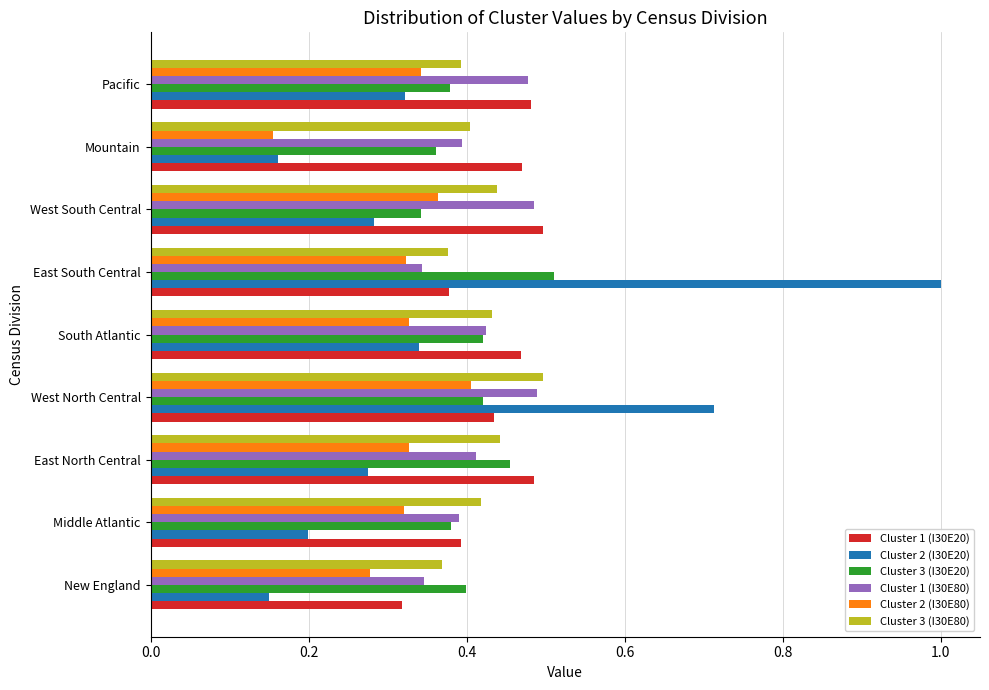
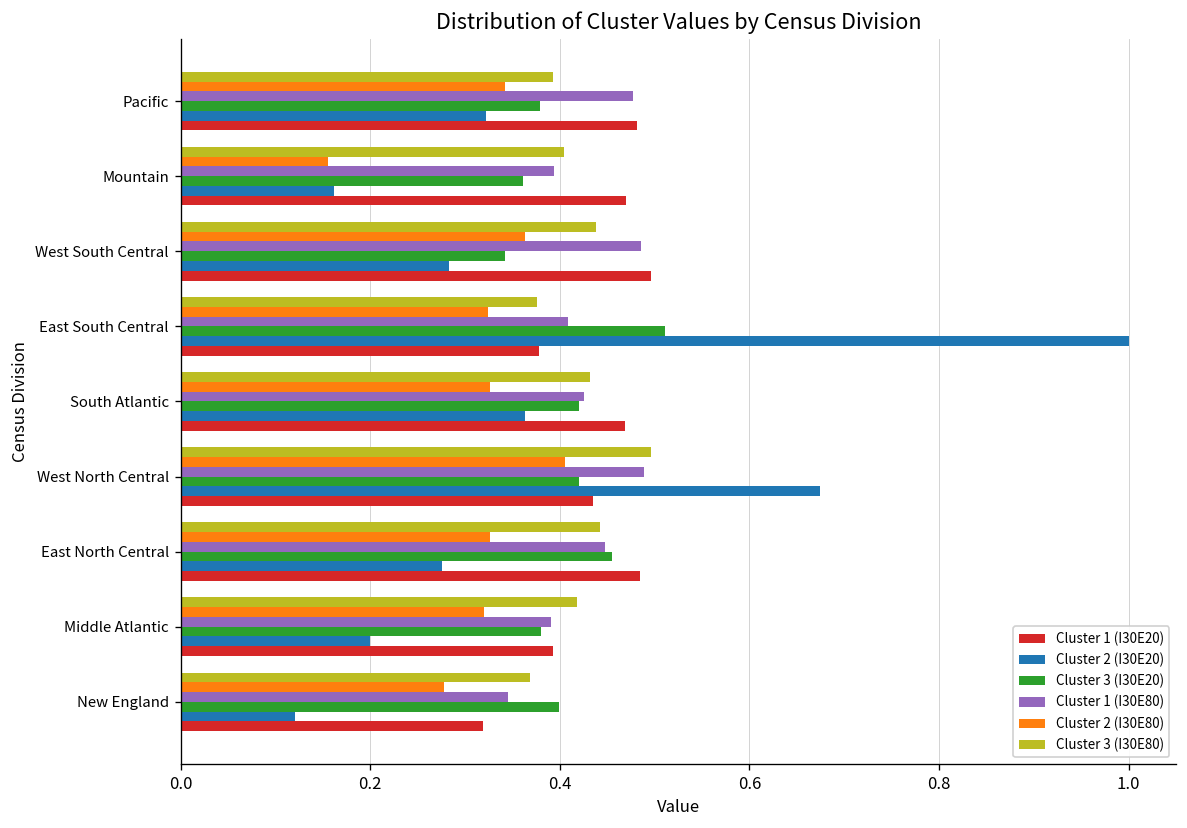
Cluster 1 (I30E80), East South Central: 0.34 -> 0.41
Cluster 2 (I30E20), South Atlantic: 0.34 -> 0.36
Cluster 2 (I30E20), West North Central: 0.71 -> 0.67
Cluster 1 (I30E80), East North Central: 0.41 -> 0.45
Cluster 2 (I30E20), New England: 0.15 -> 0.12
